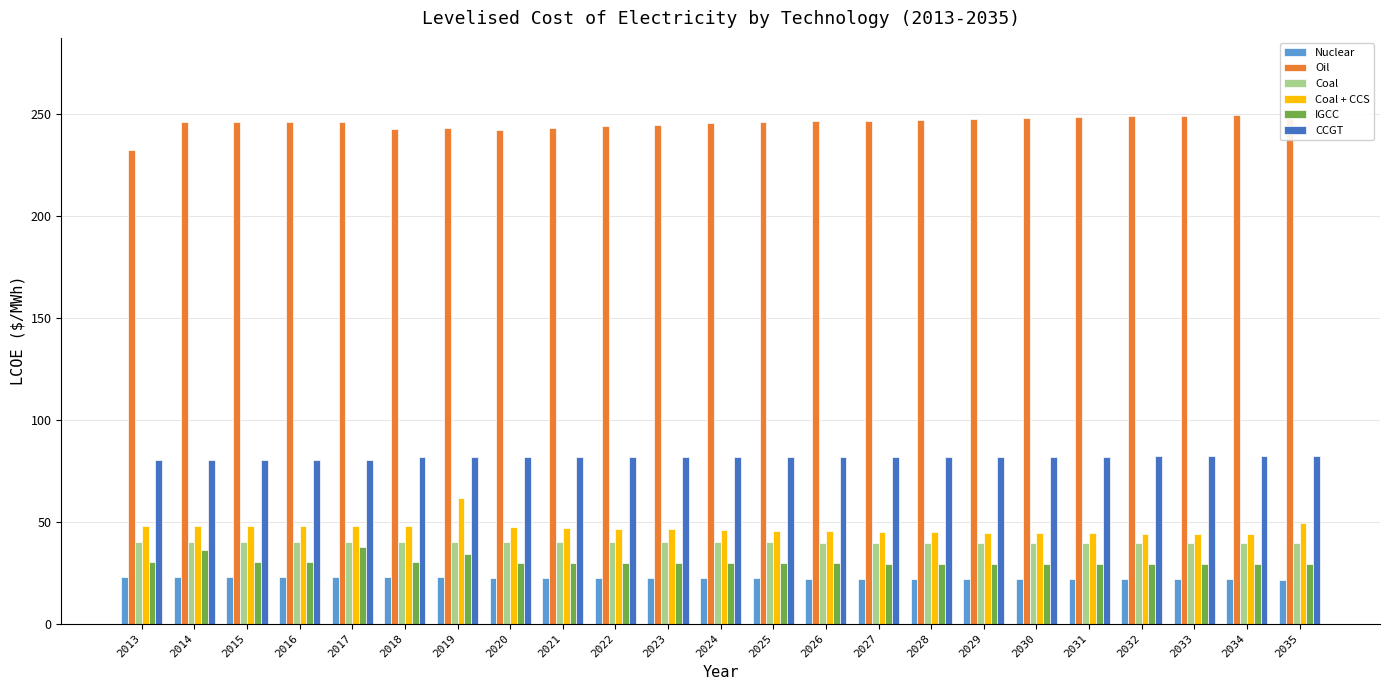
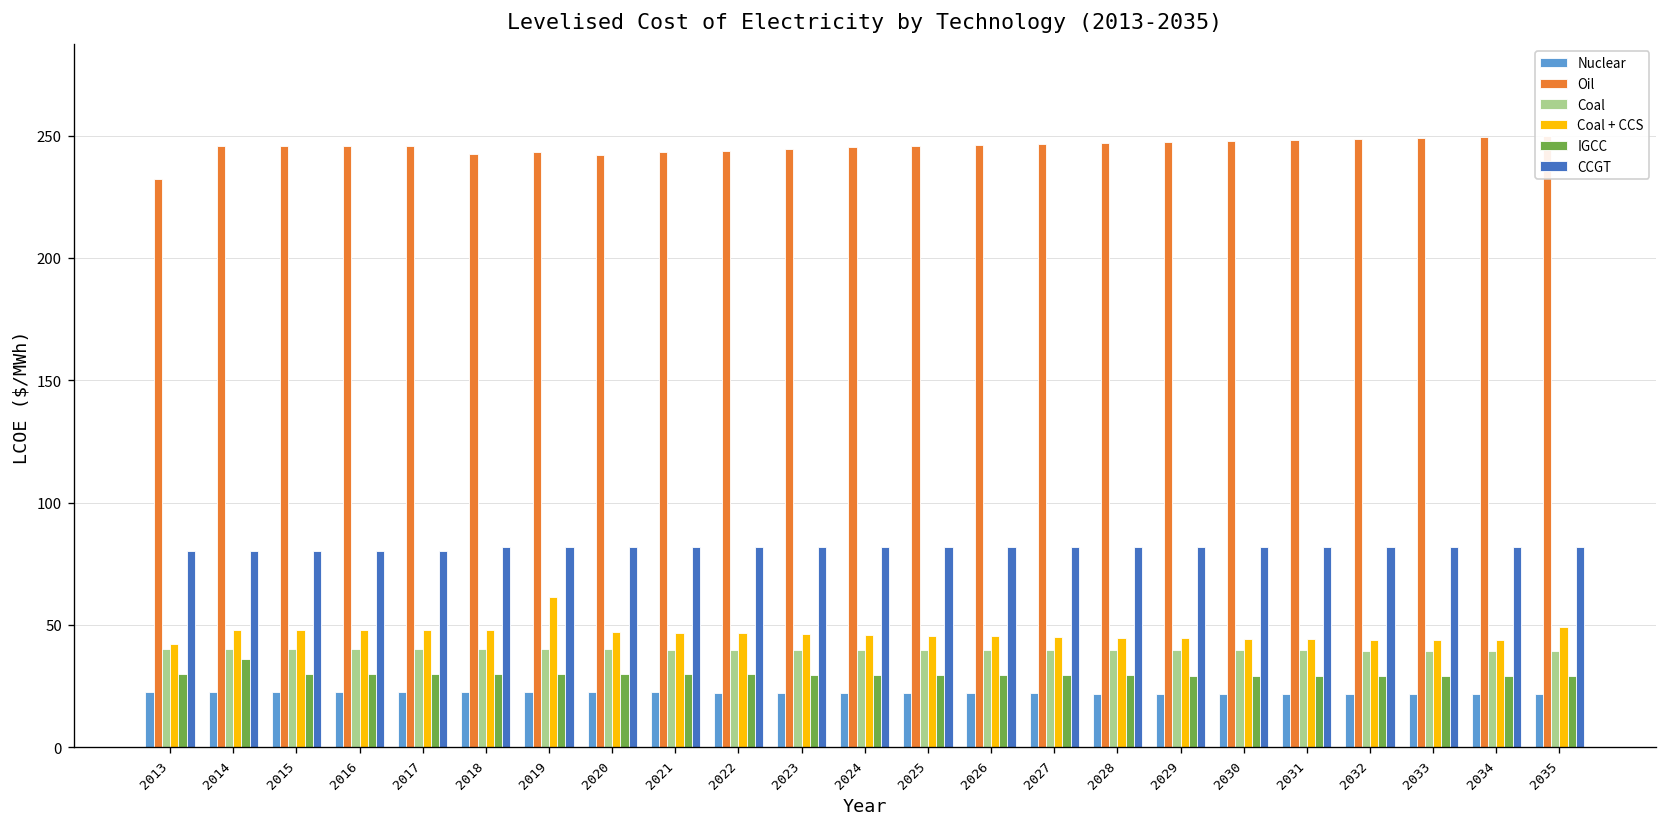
Coal + CCS, 2013: 48 -> 42
IGCC, 2017: 38 -> 30
IGCC, 2019: 34 -> 30
